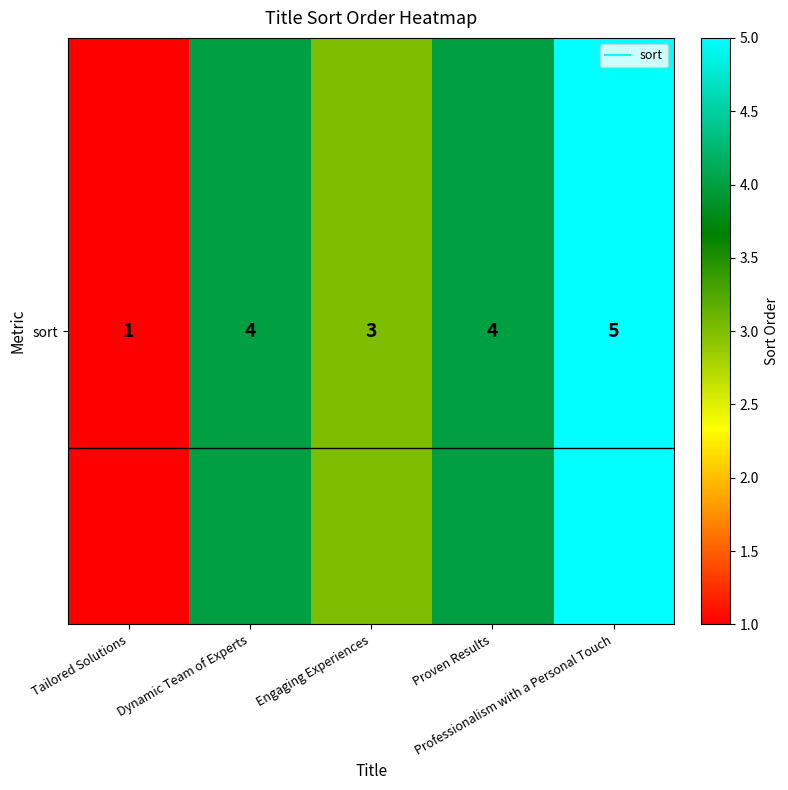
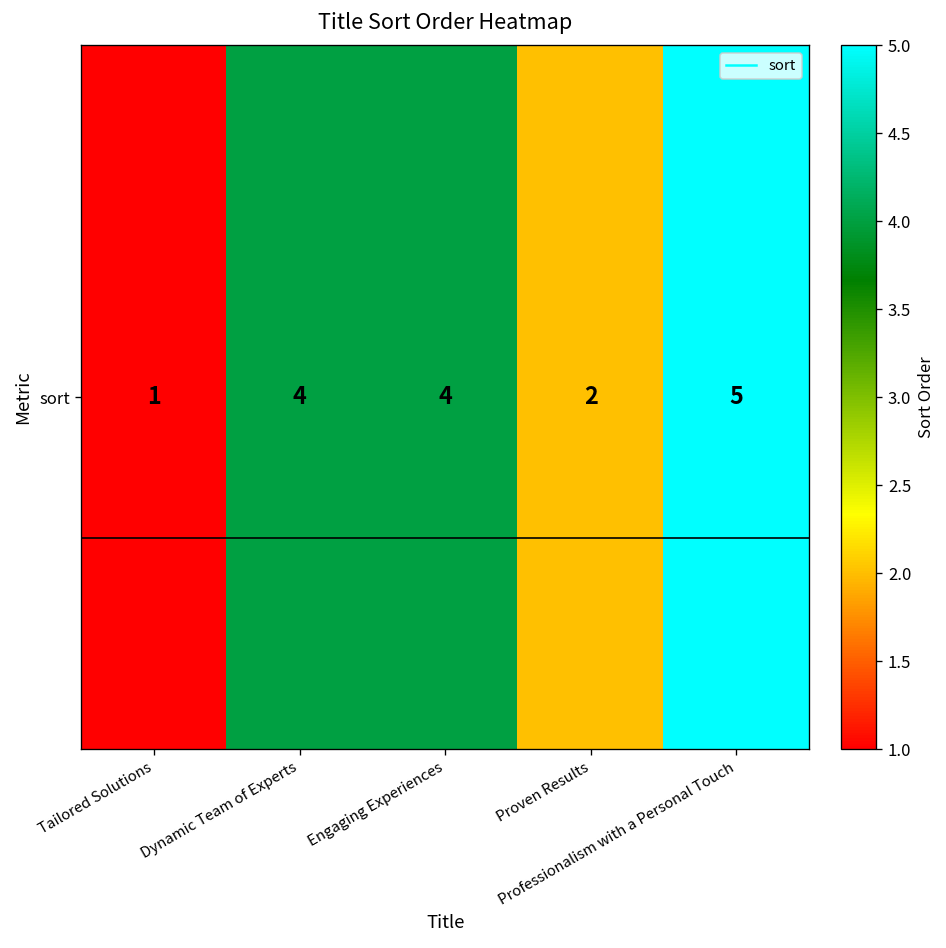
sort, Engaging Experiences: 3 -> 4
sort, Proven Results: 4 -> 2
